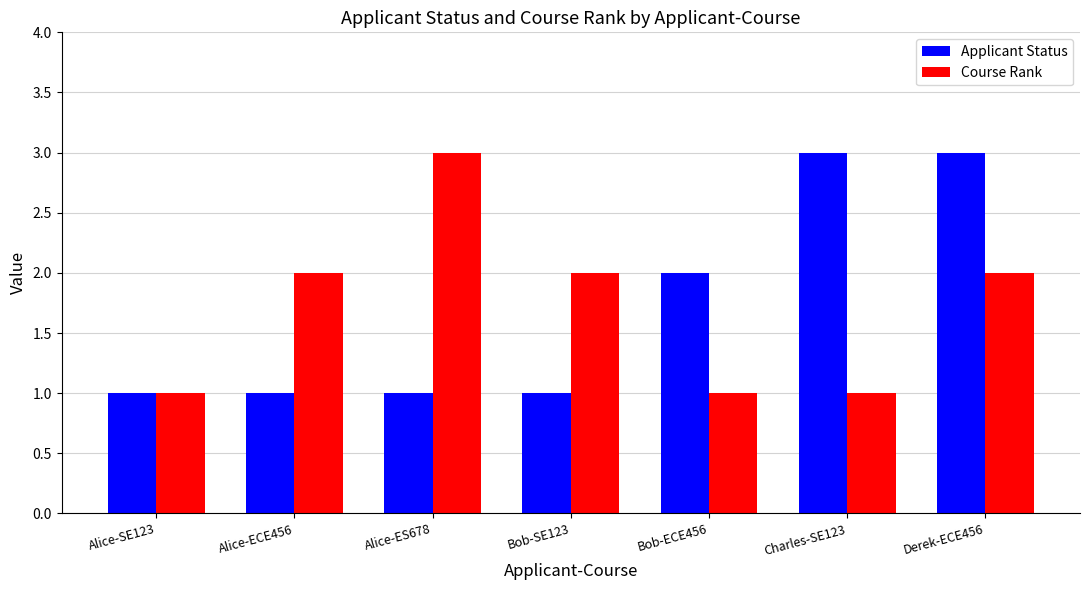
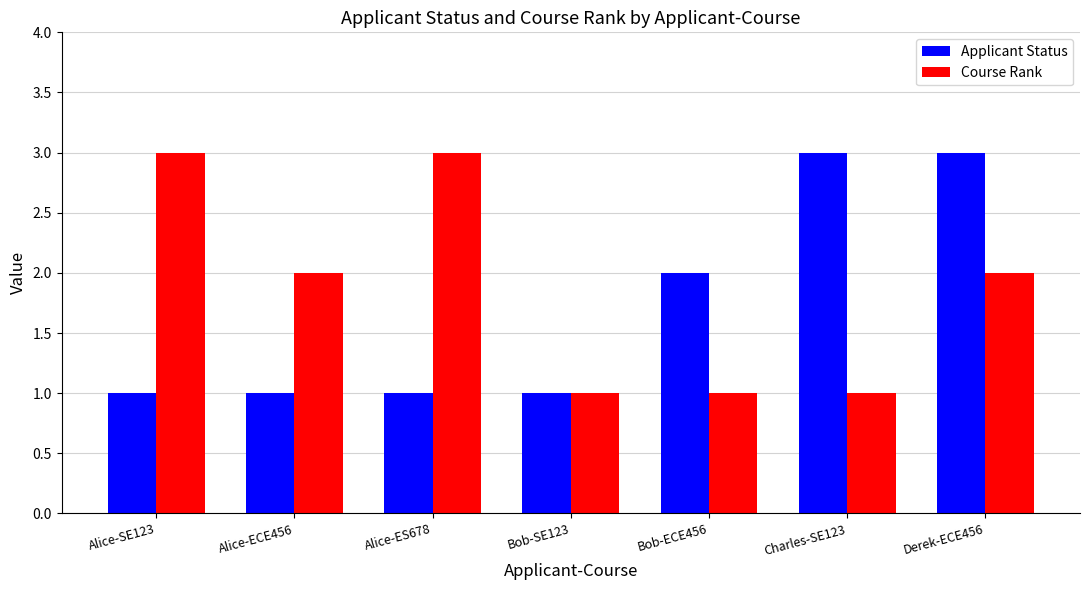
Course Rank, Alice-SE123: 1 -> 3
Course Rank, Bob-SE123: 2 -> 1
